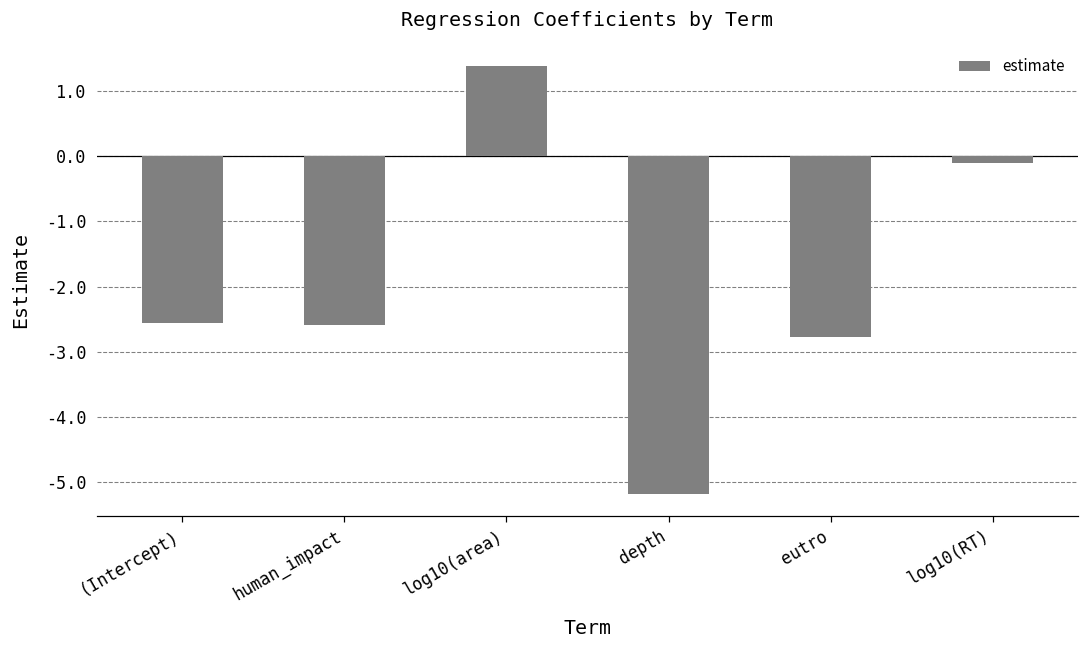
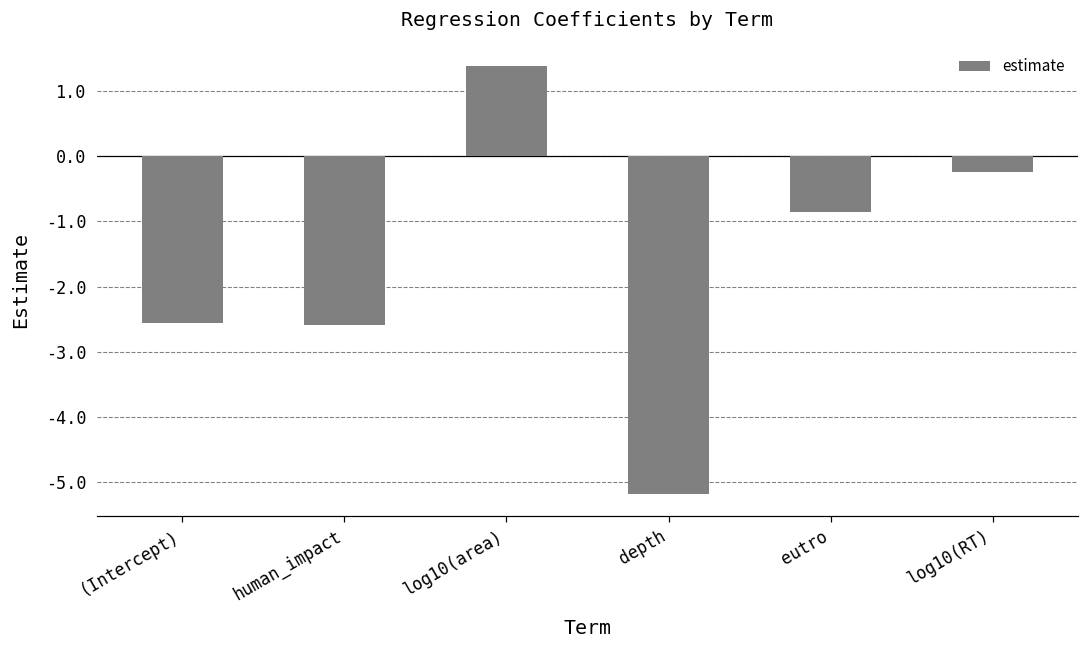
eutro: -2.8 -> -0.9
log10(RT): -0.1 -> -0.2
